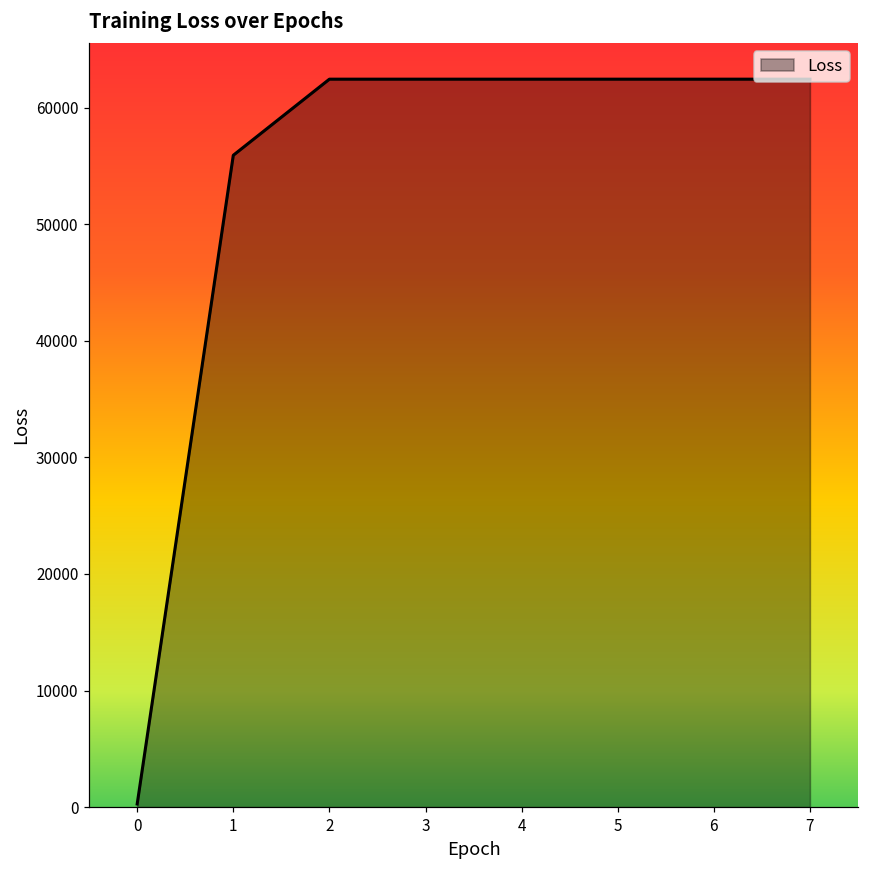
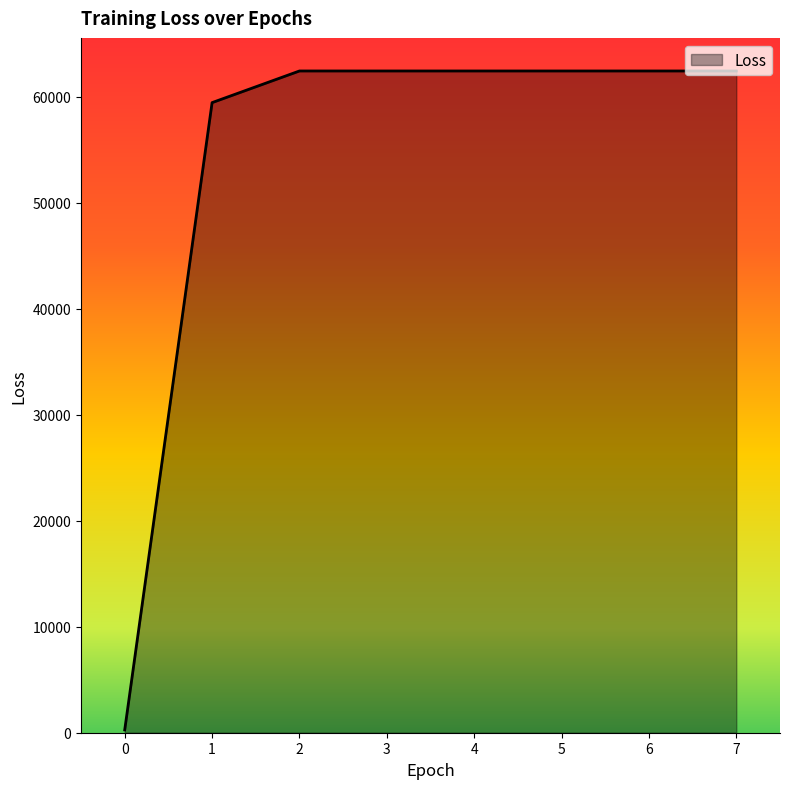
1: 55900 -> 59500
